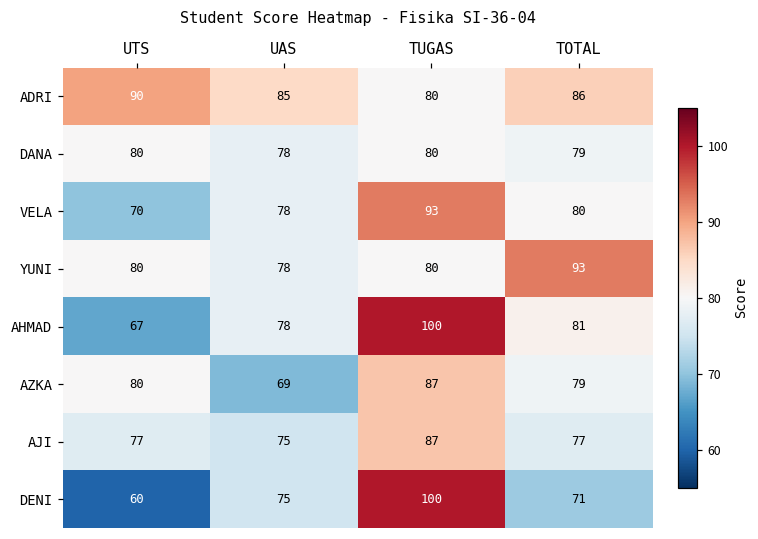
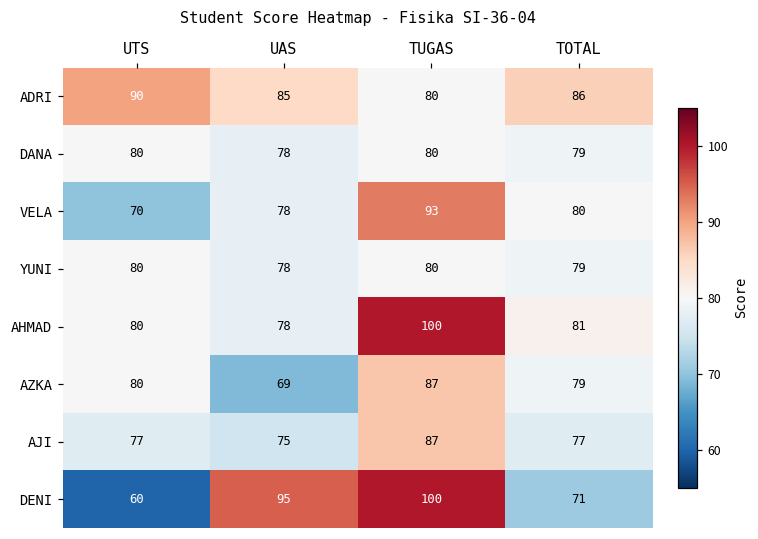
YUNI, TOTAL: 93 -> 79
AHMAD, UTS: 67 -> 80
DENI, UAS: 75 -> 95
